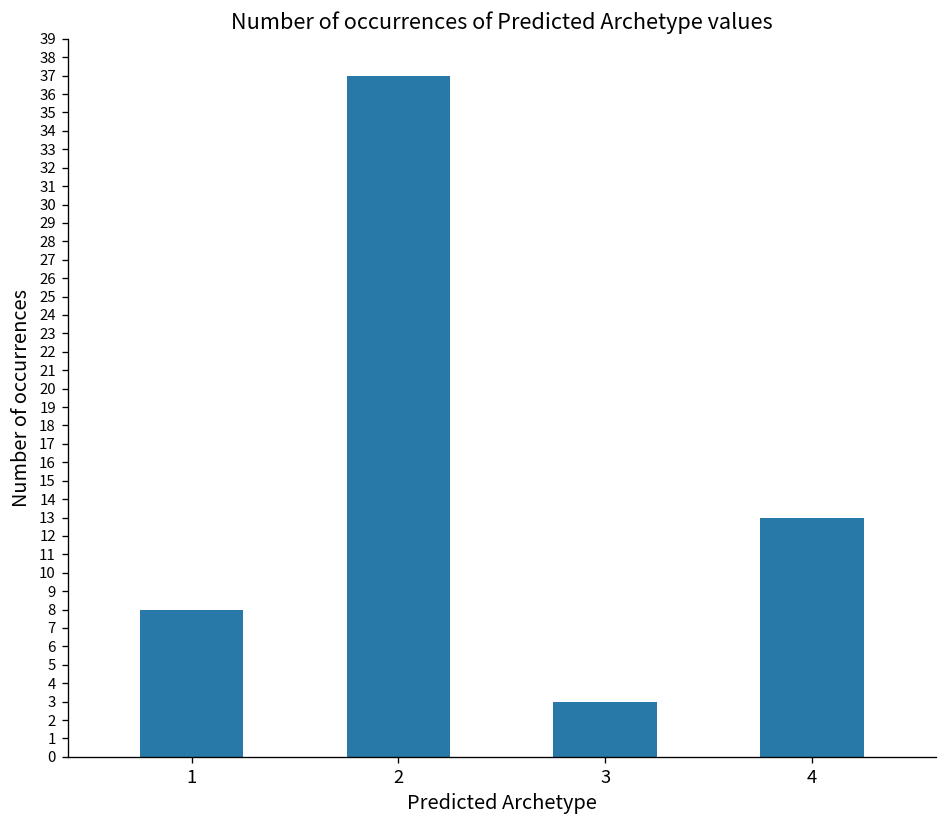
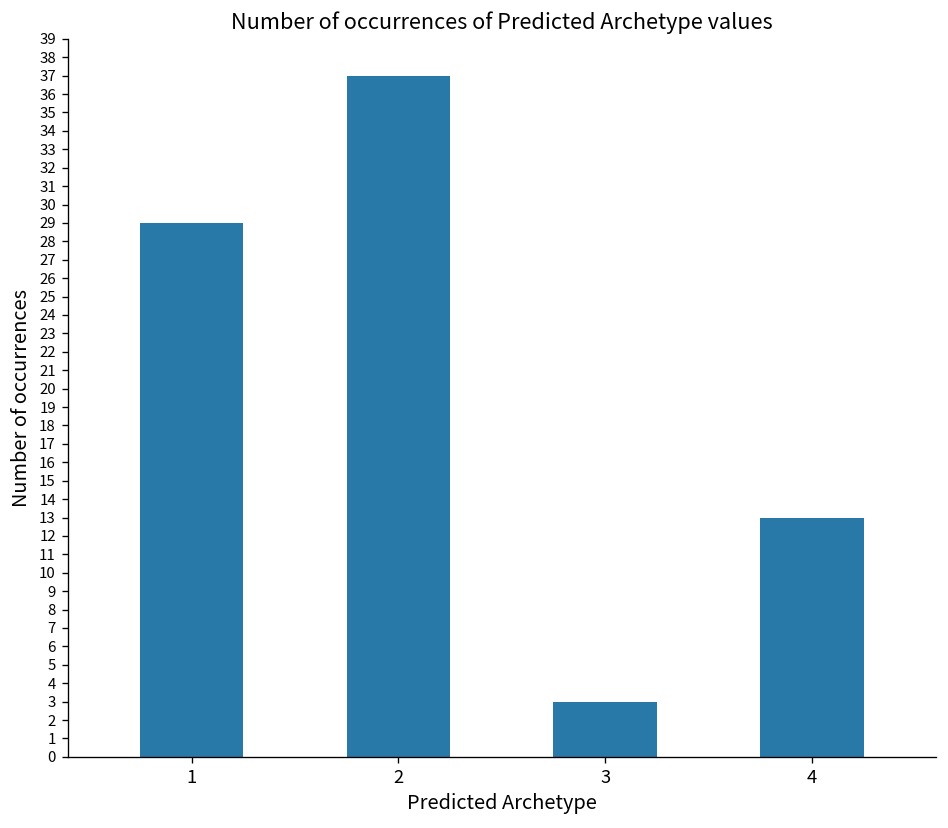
1: 8 -> 29
